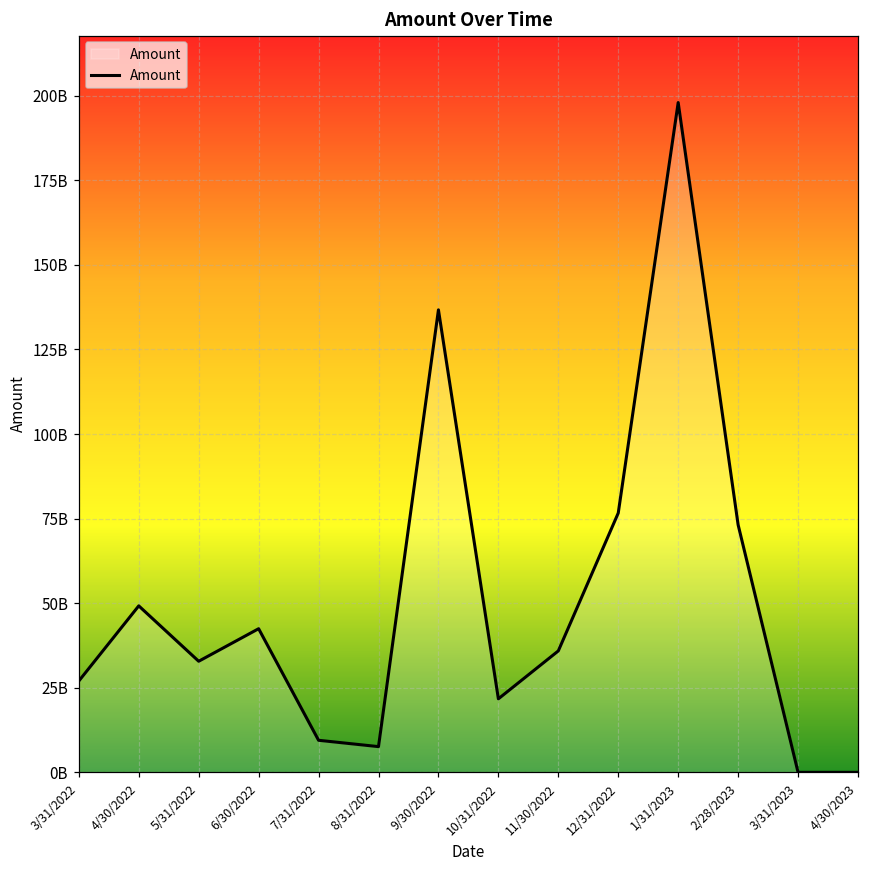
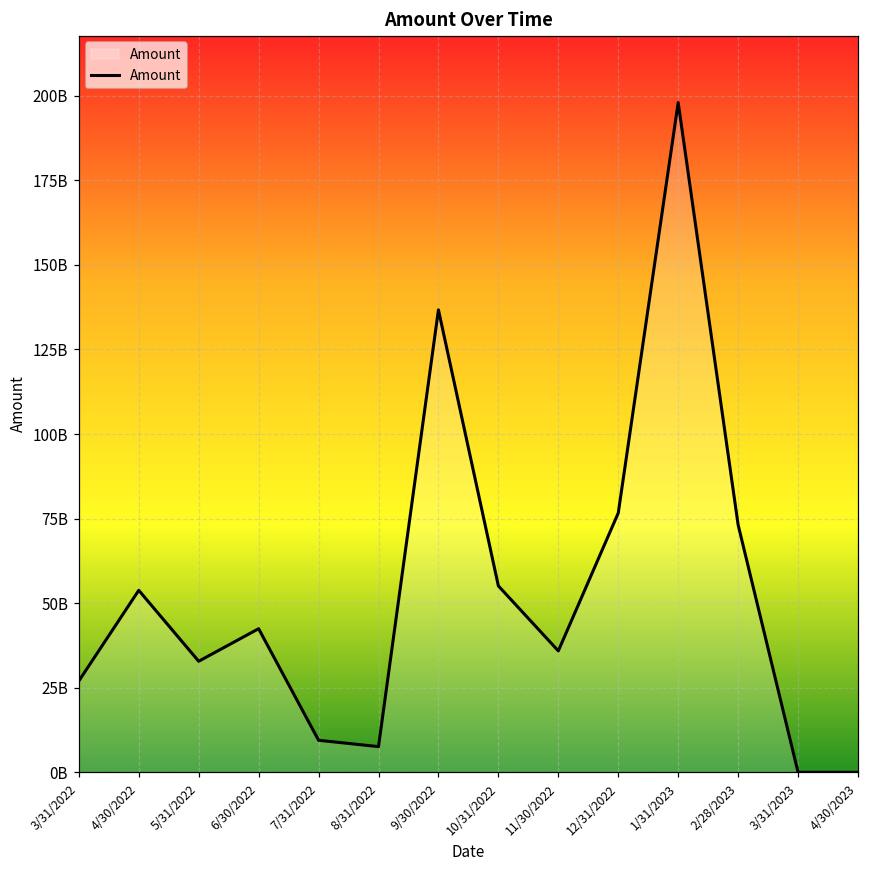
4/30/2022: 49000000000 -> 54000000000
10/31/2022: 22000000000 -> 55000000000
